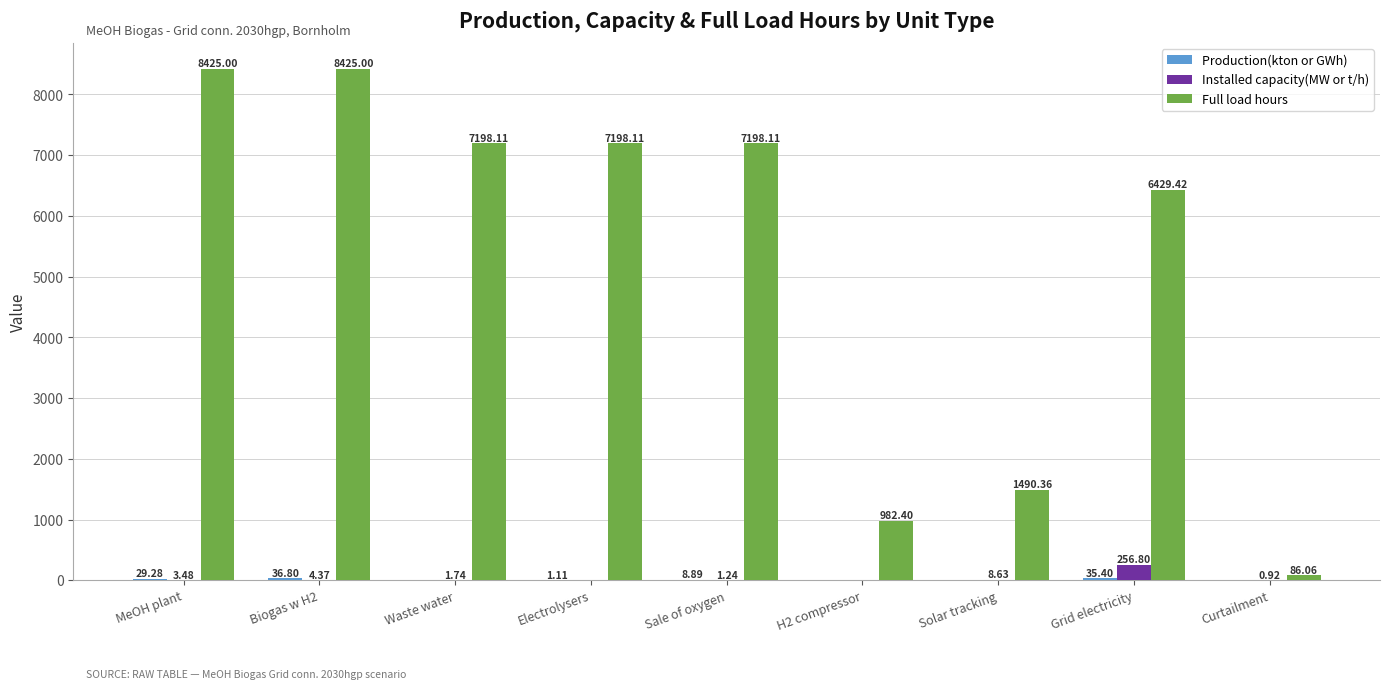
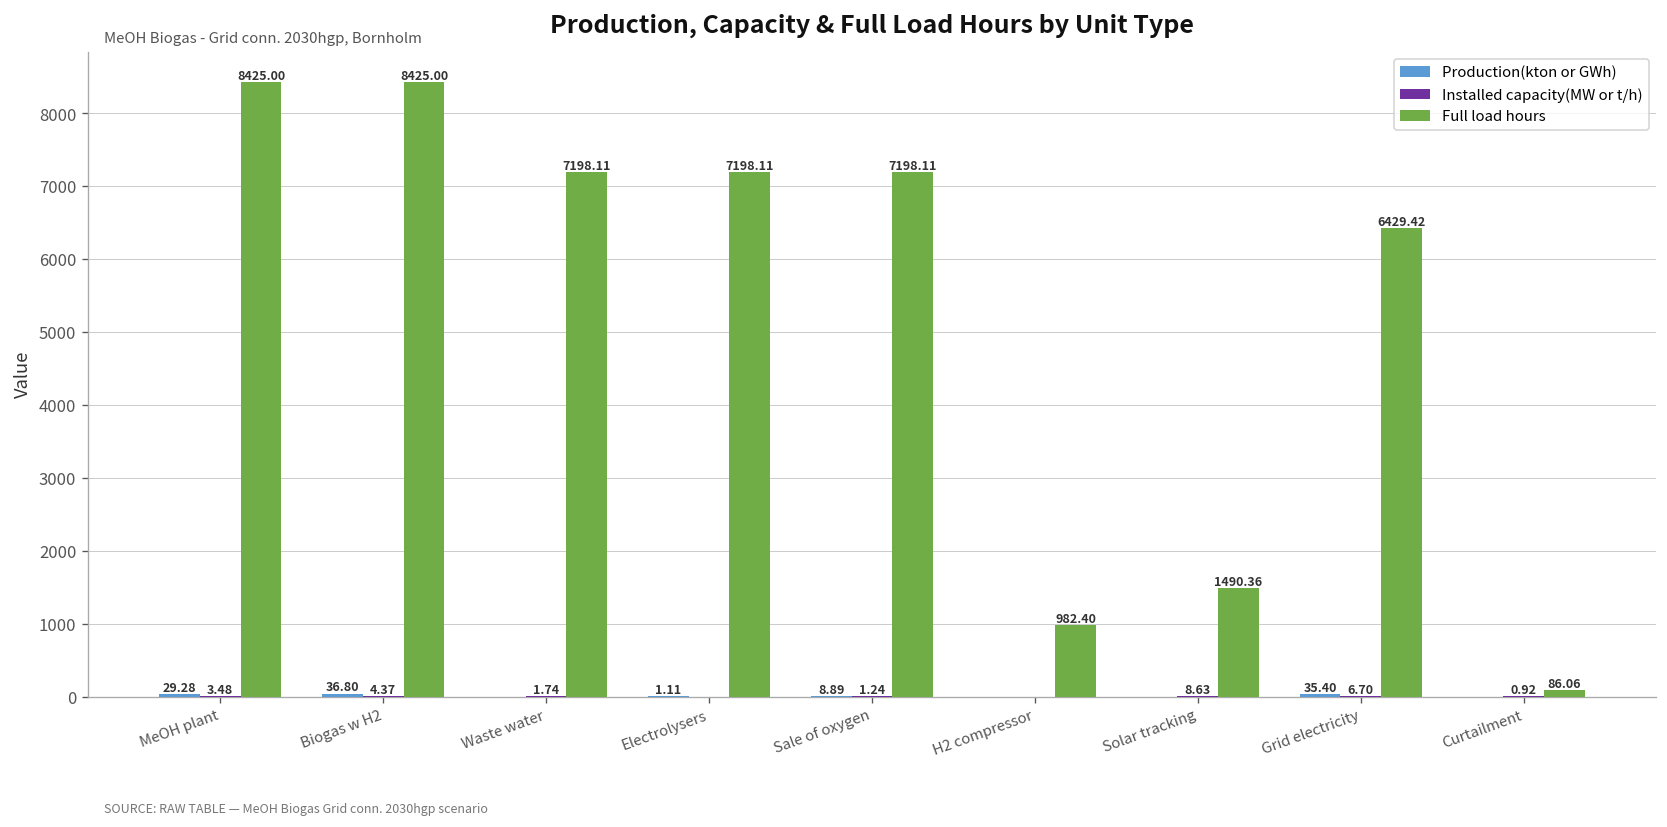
Installed capacity(MW or t/h), Grid electricity: 256.80 -> 6.70
